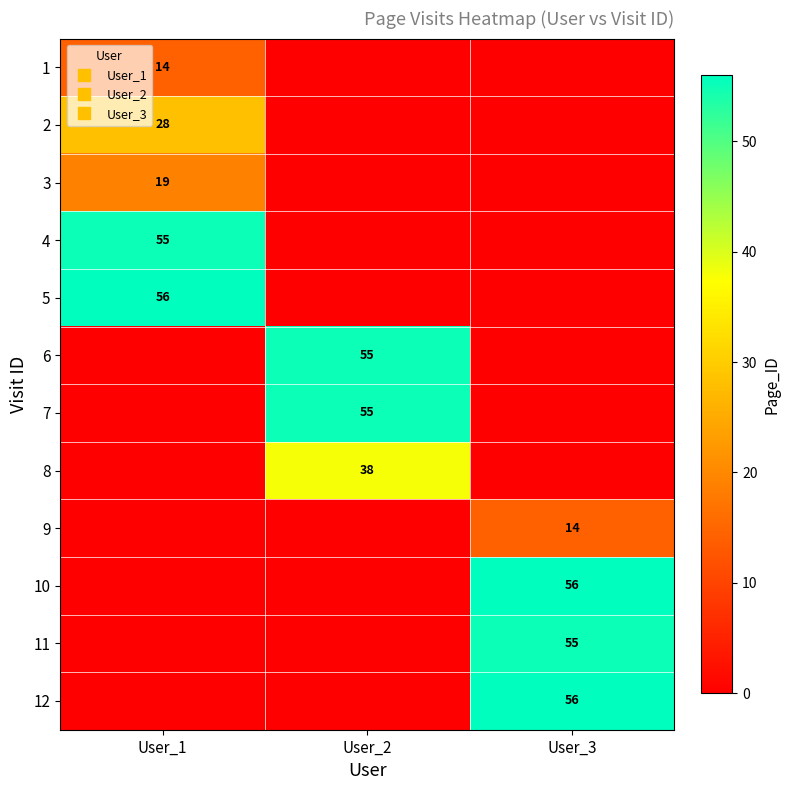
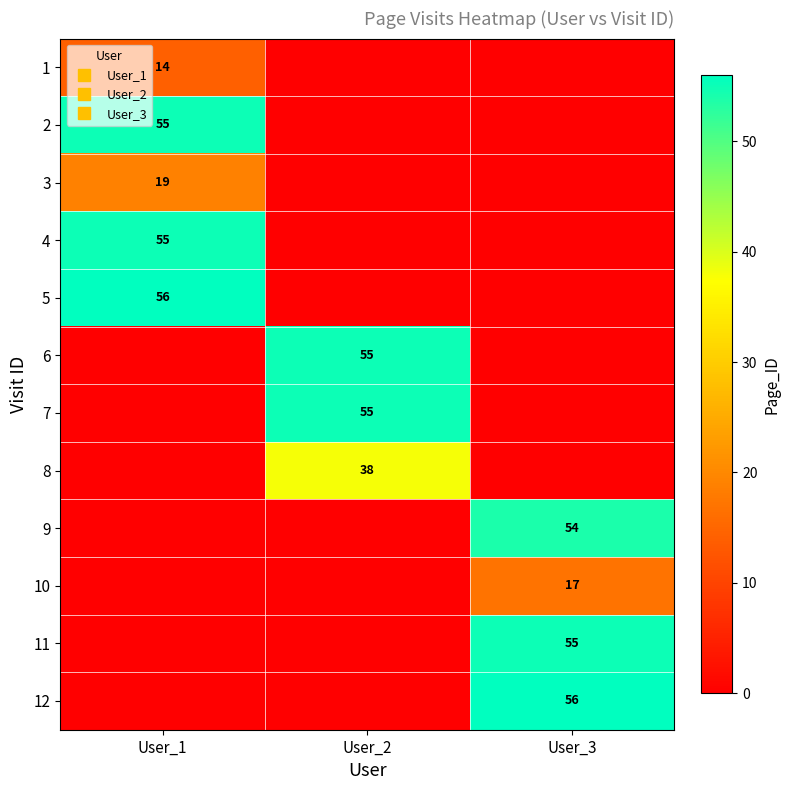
2, User_1: 28 -> 55
9, User_3: 14 -> 54
10, User_3: 56 -> 17
